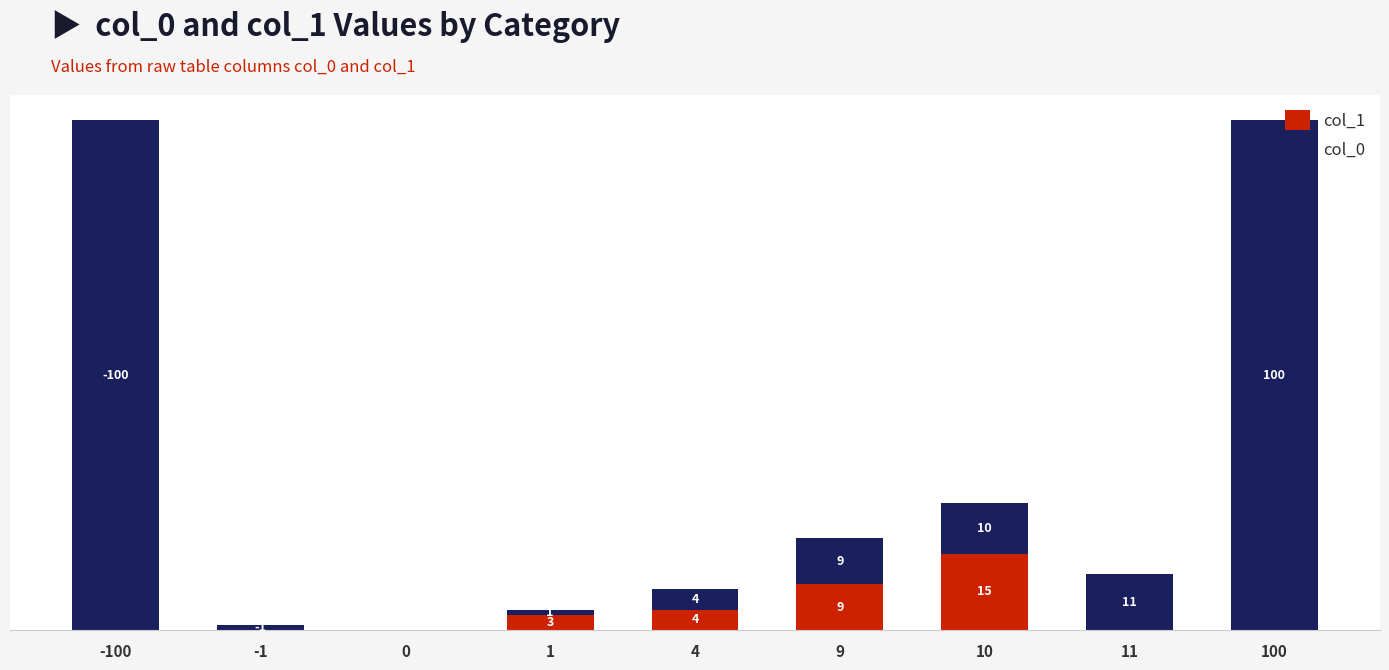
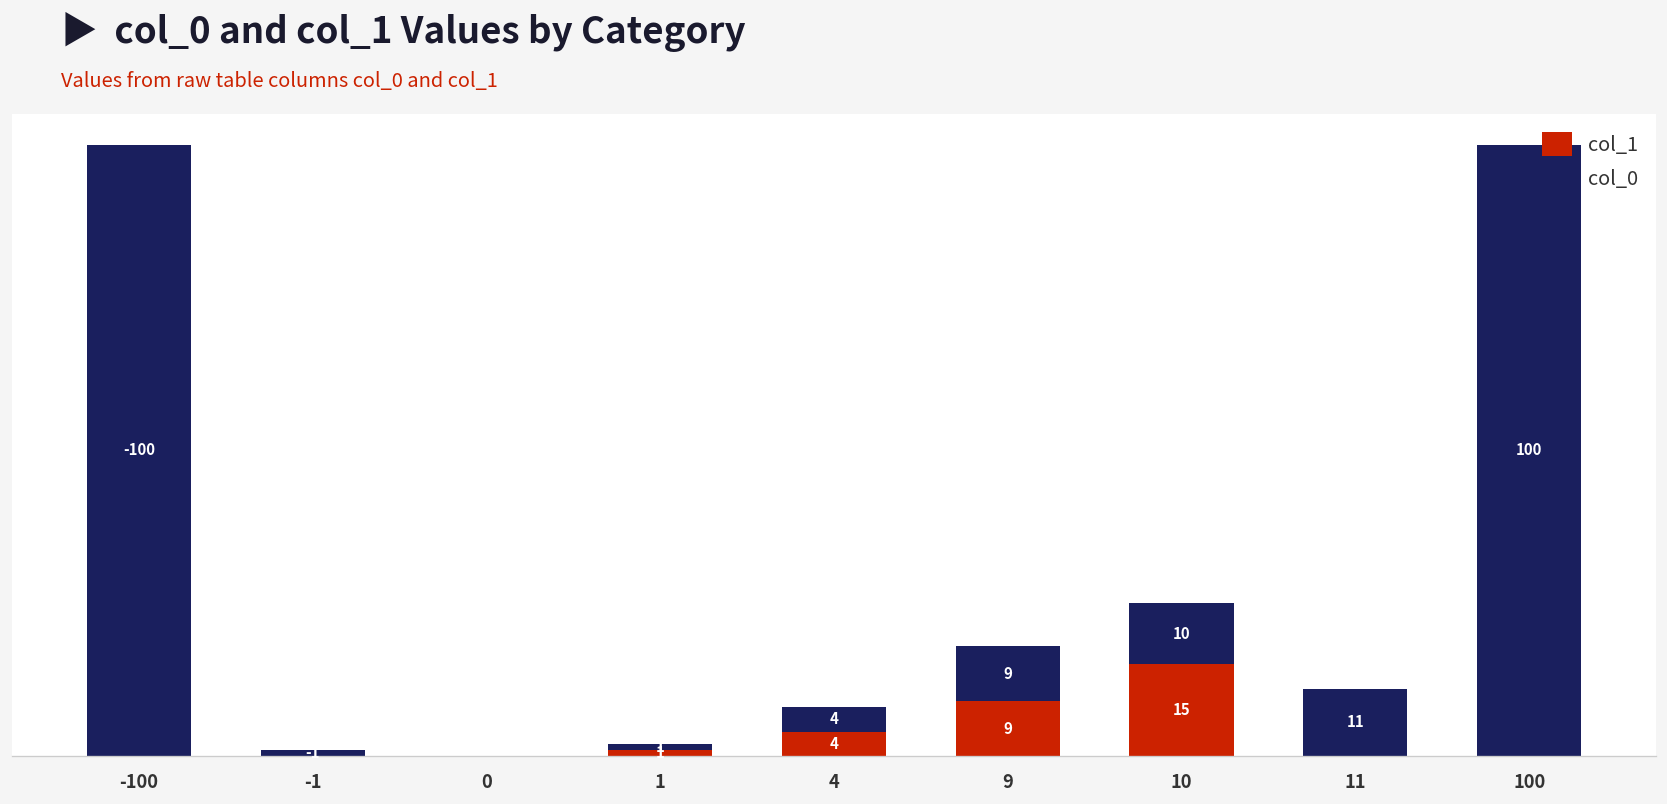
col_1, 1: 3 -> 1
